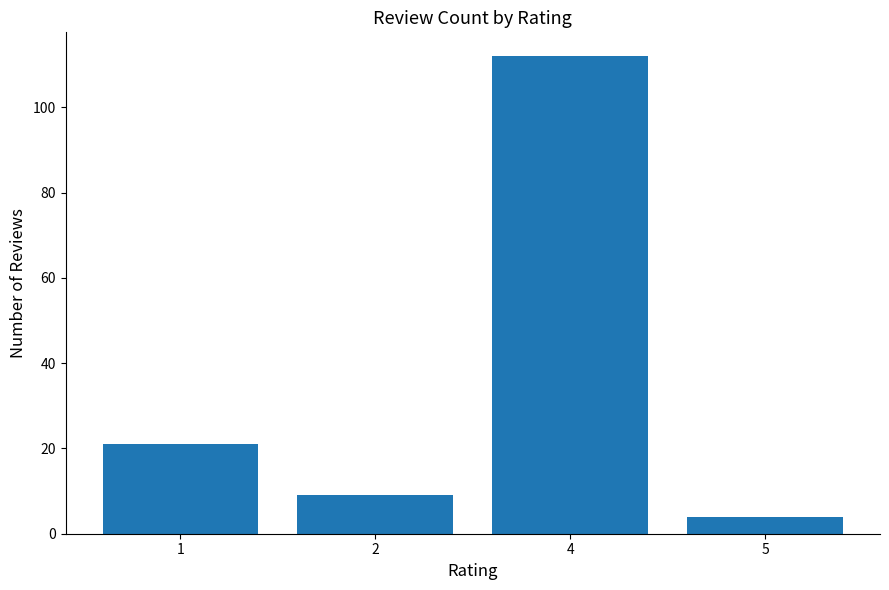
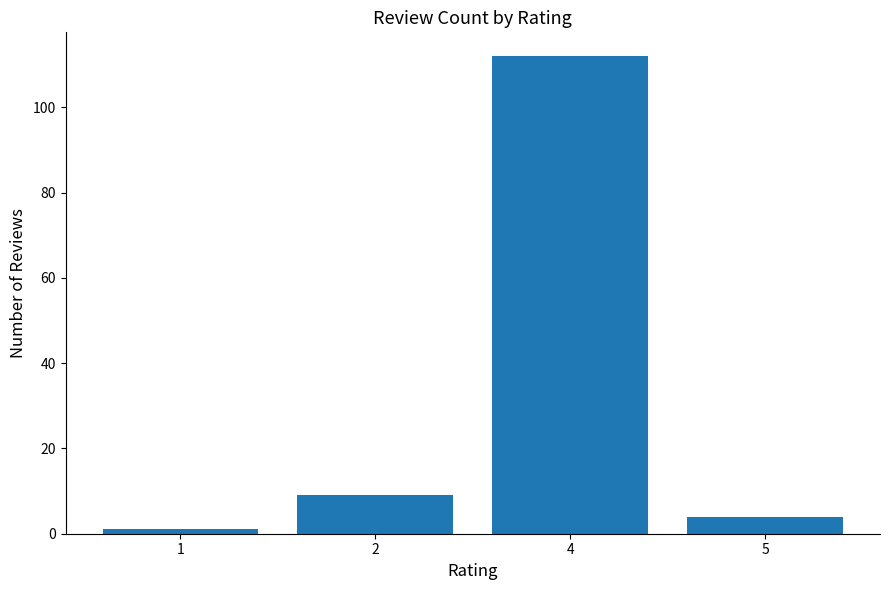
1: 21 -> 1
